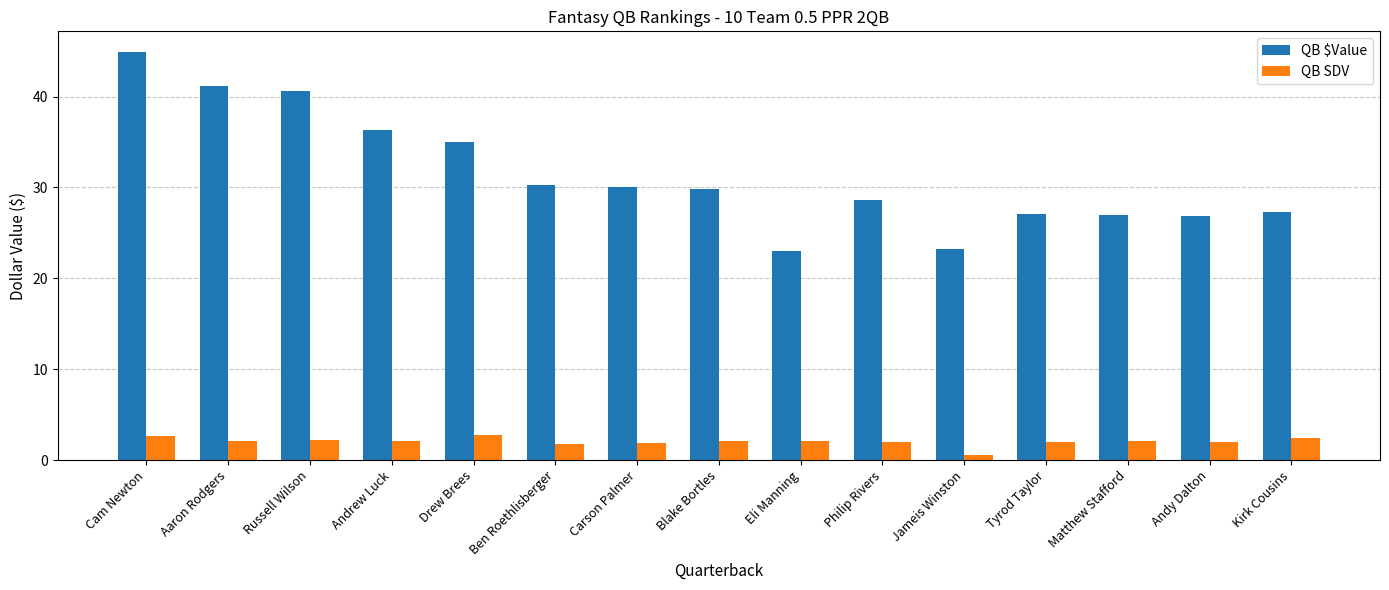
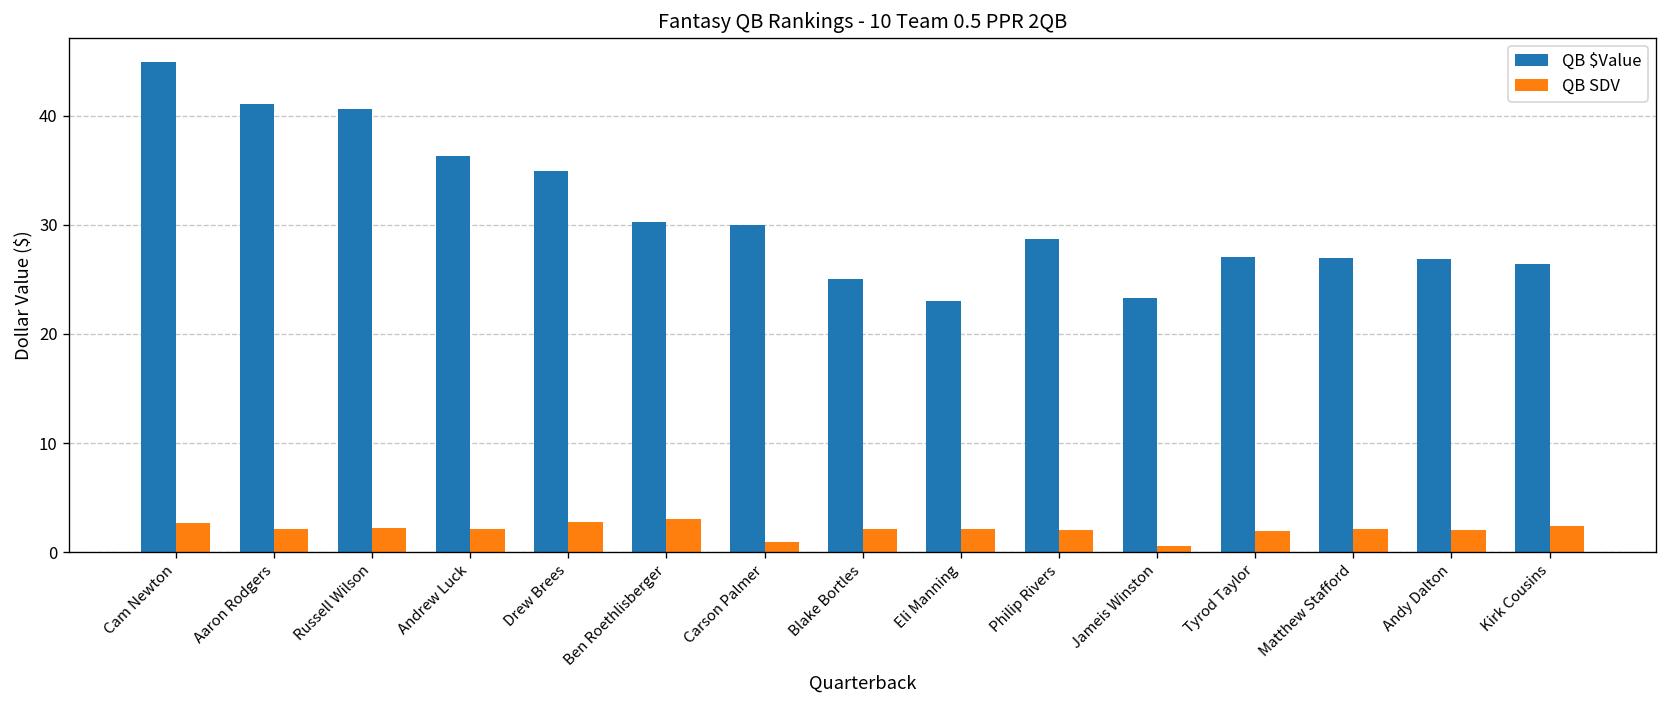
QB SDV, Ben Roethlisberger: 2 -> 3
QB SDV, Carson Palmer: 2 -> 1
QB $Value, Blake Bortles: 30 -> 25
QB $Value, Kirk Cousins: 27 -> 26
